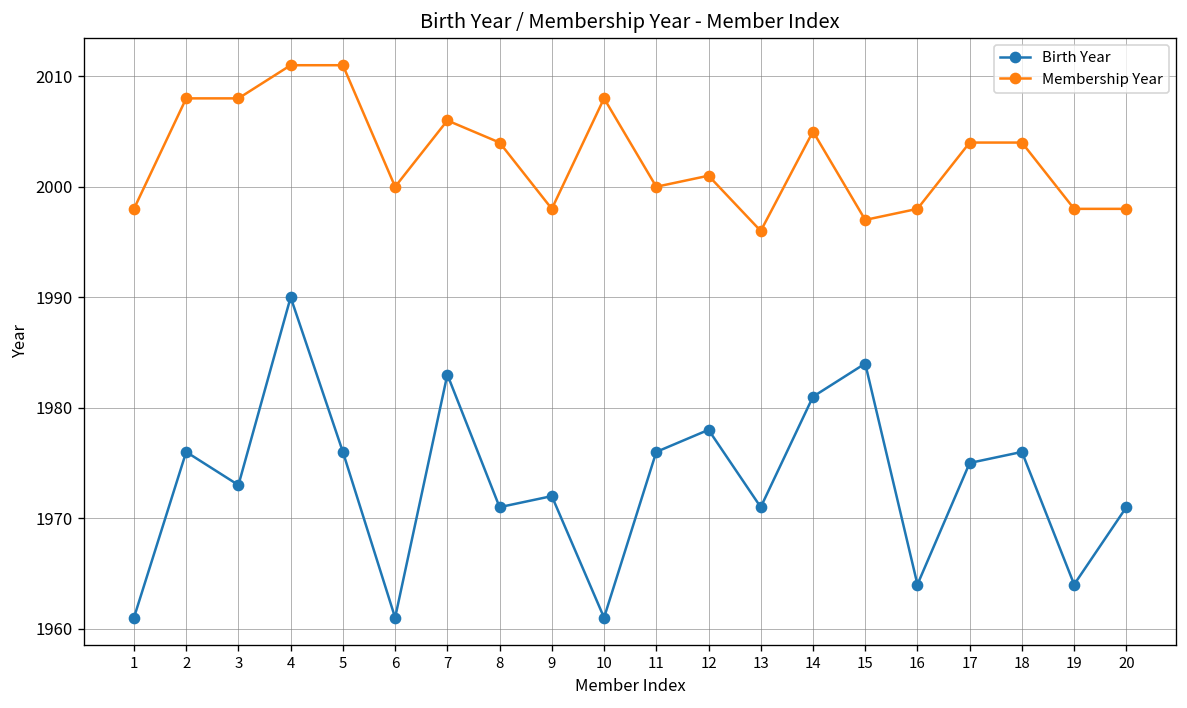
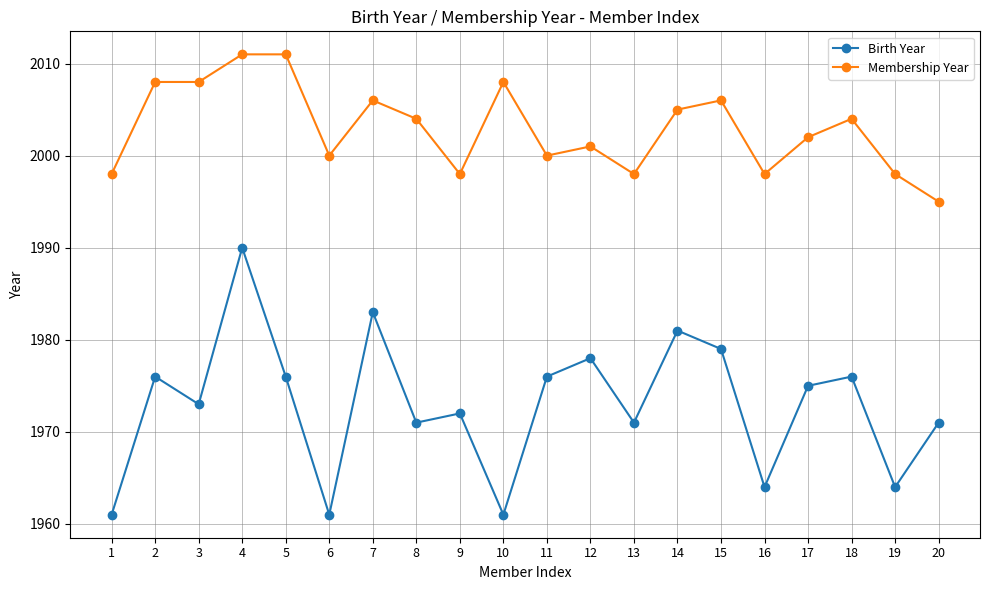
Membership Year, 13: 1996 -> 1998
Birth Year, 15: 1984 -> 1979
Membership Year, 15: 1997 -> 2006
Membership Year, 17: 2004 -> 2002
Membership Year, 20: 1998 -> 1995
